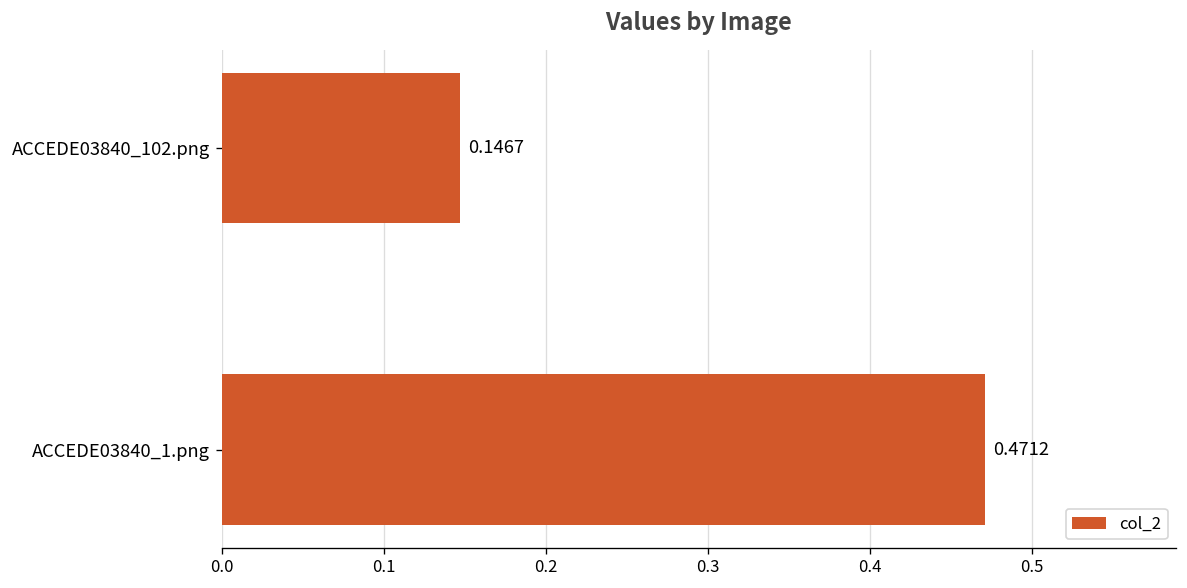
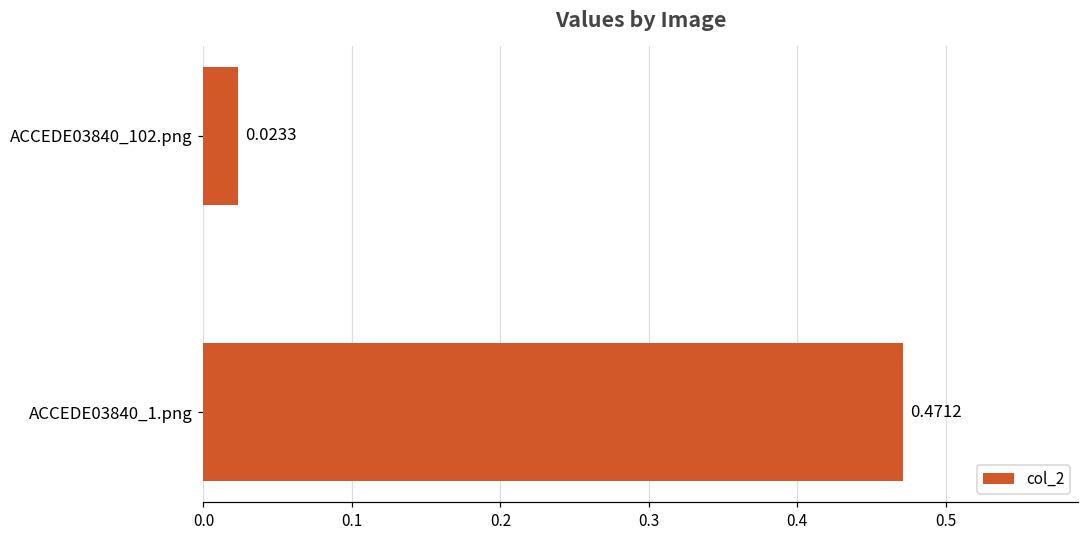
ACCEDE03840_102.png: 0.1467 -> 0.0233
